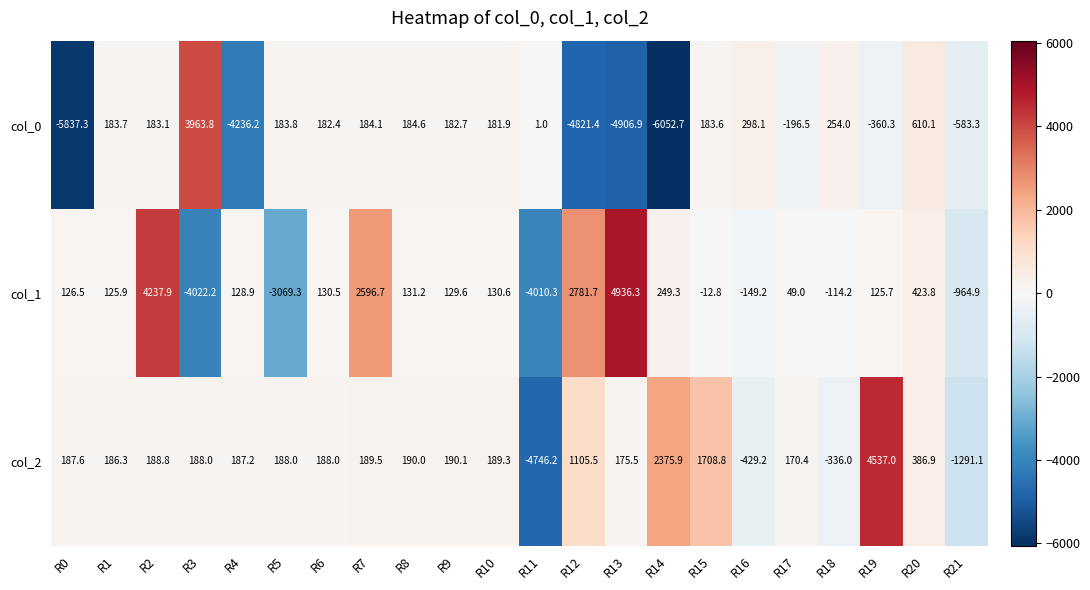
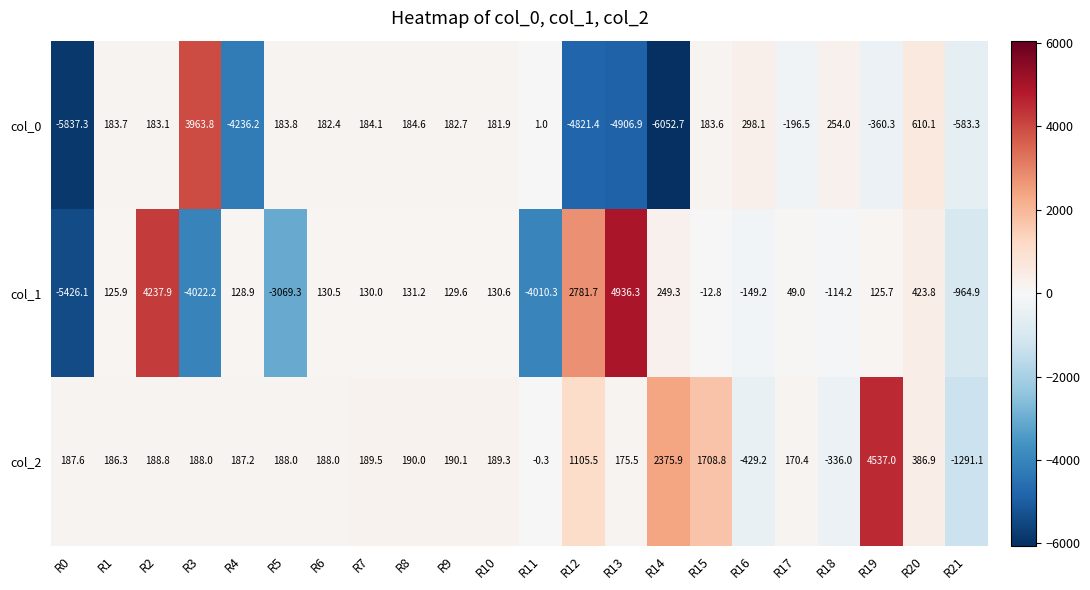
col_1, R0: 126.5 -> -5426.1
col_1, R7: 2596.7 -> 130.0
col_2, R11: -4746.2 -> -0.3
